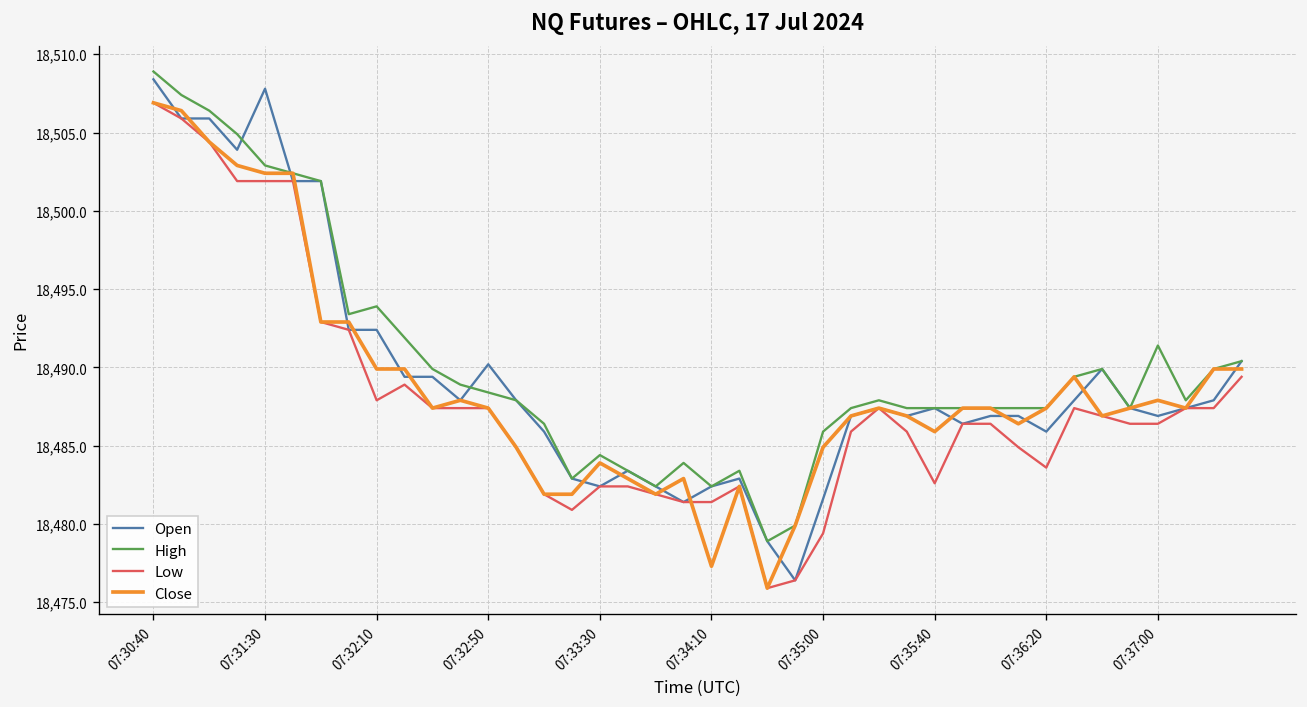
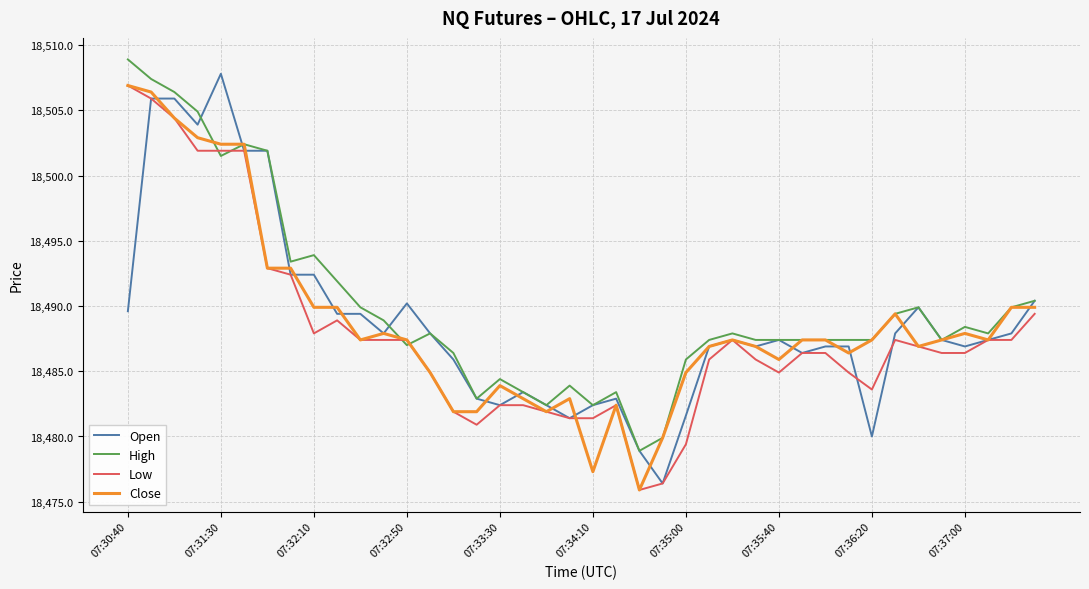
Open, 07:30:40: 18,508.4 -> 18,489.6
High, 07:31:30: 18,502.9 -> 18,501.5
High, 07:32:50: 18,488.4 -> 18,487.0
Low, 07:35:40: 18,482.6 -> 18,484.9
Open, 07:36:20: 18,485.9 -> 18,480.0
High, 07:37:00: 18,491.4 -> 18,488.4
